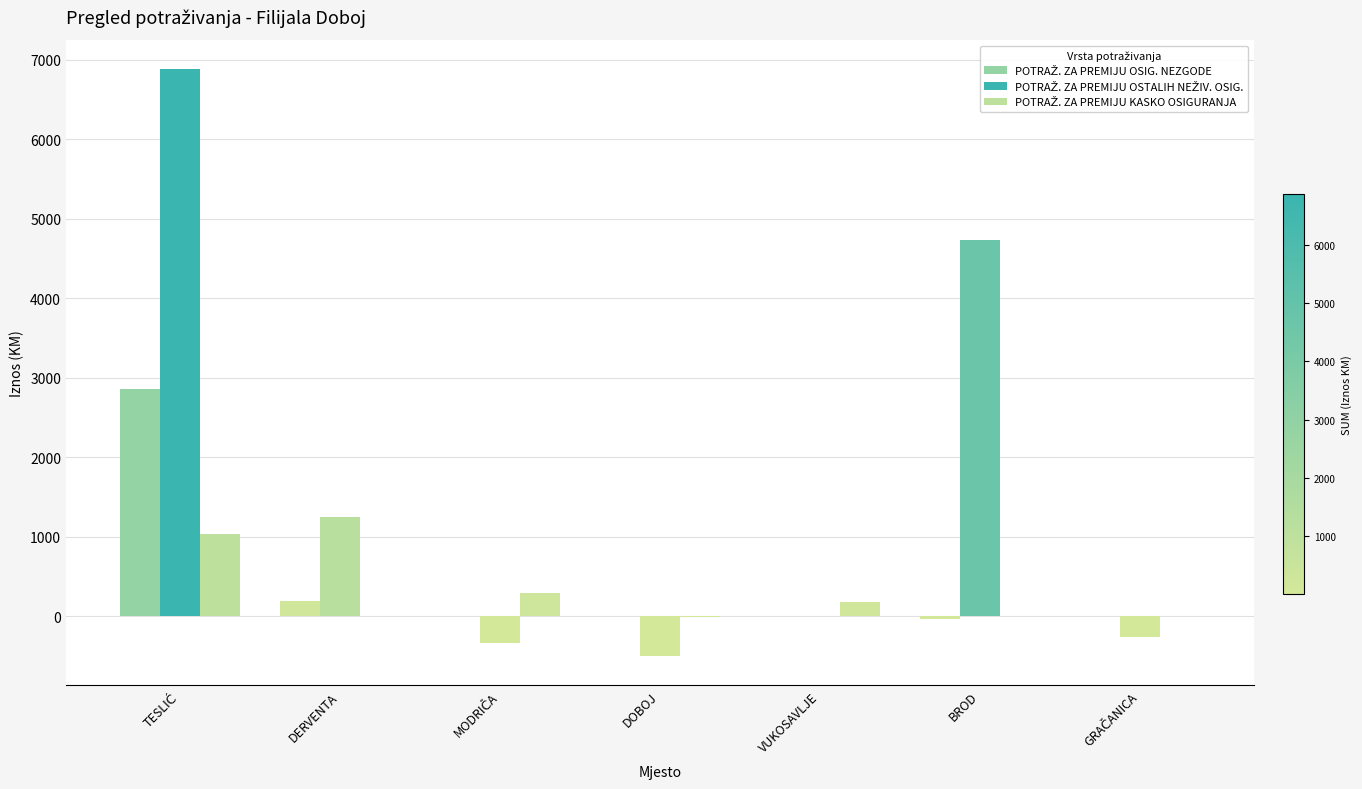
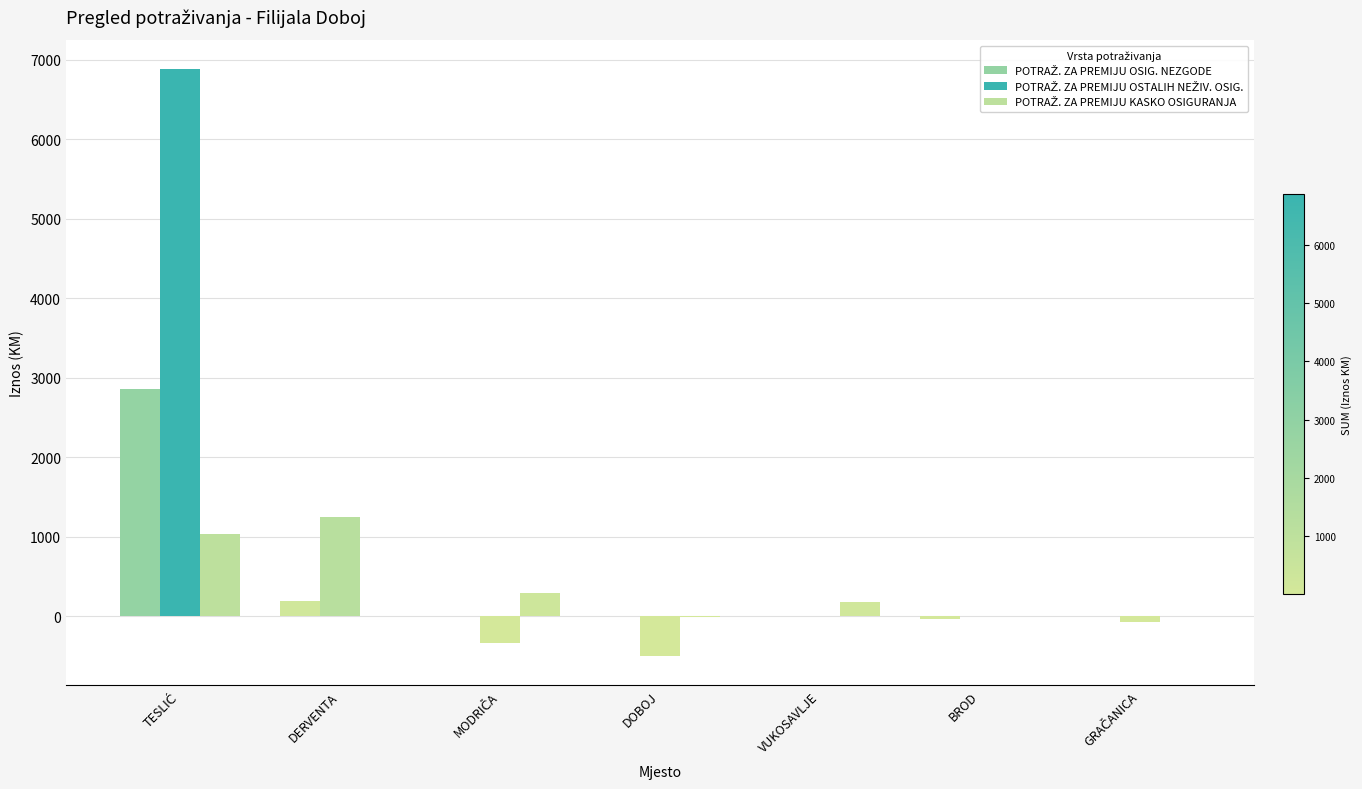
POTRAŽ. ZA PREMIJU OSTALIH NEŽIV. OSIG., BROD: 4700 -> 0
POTRAŽ. ZA PREMIJU OSTALIH NEŽIV. OSIG., GRAČANICA: -300 -> -100
